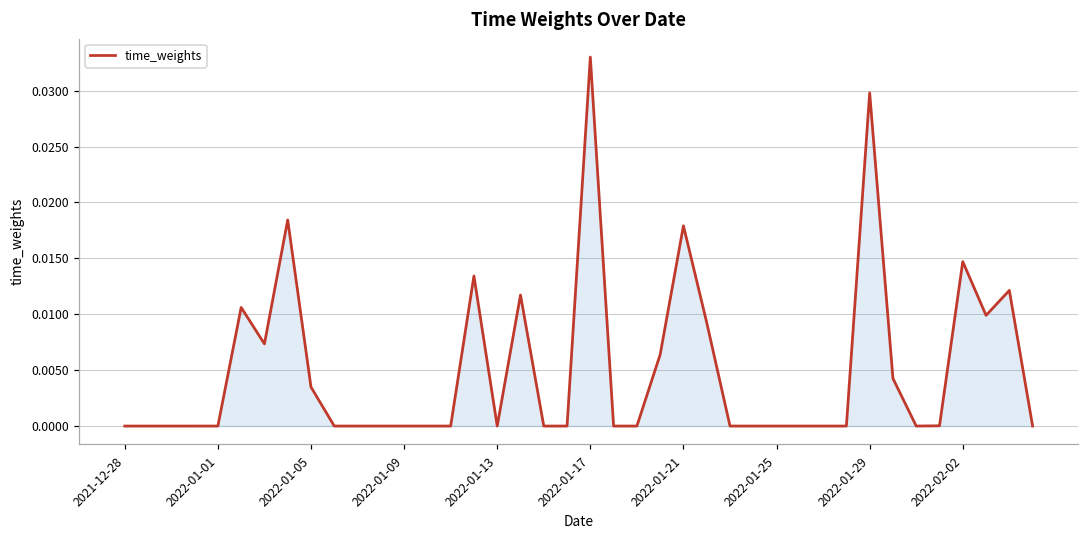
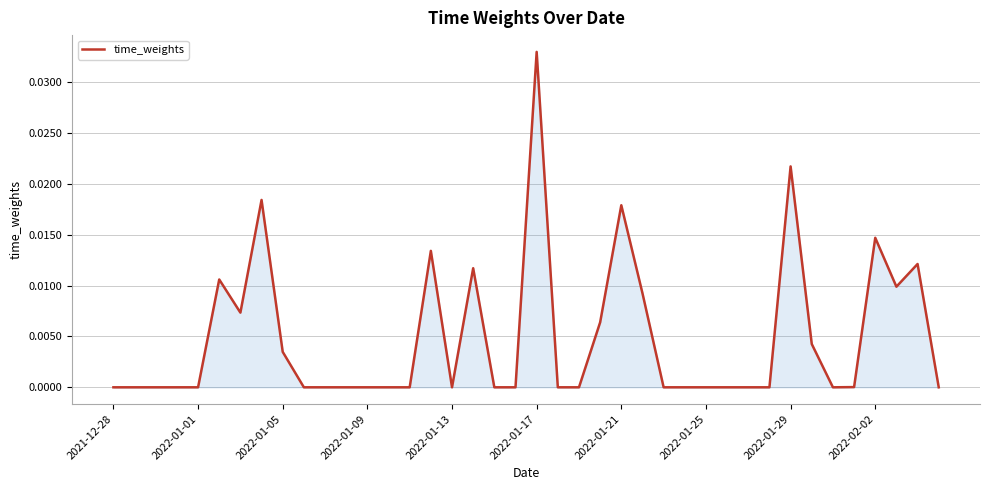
2022-01-29: 0.0298 -> 0.0217
